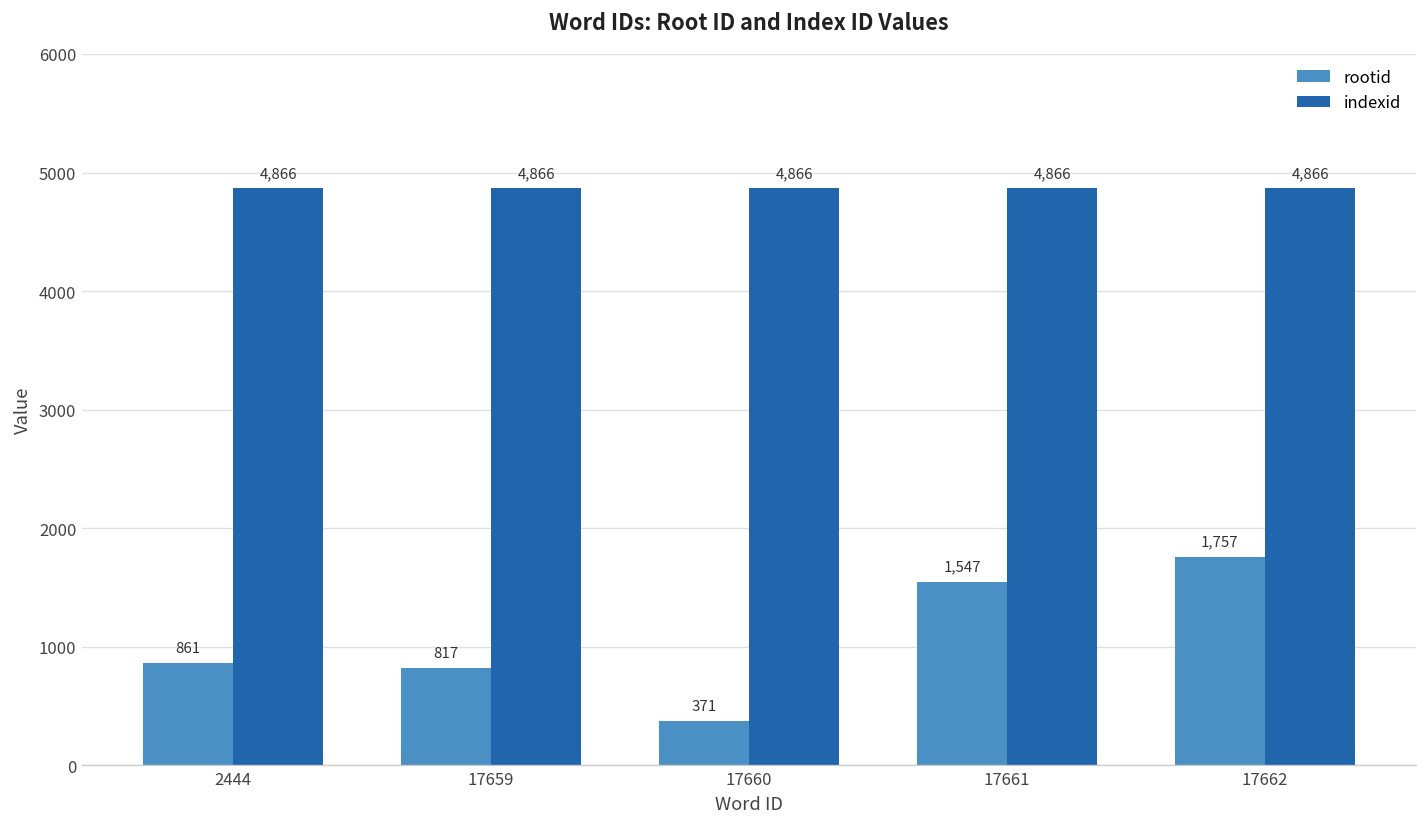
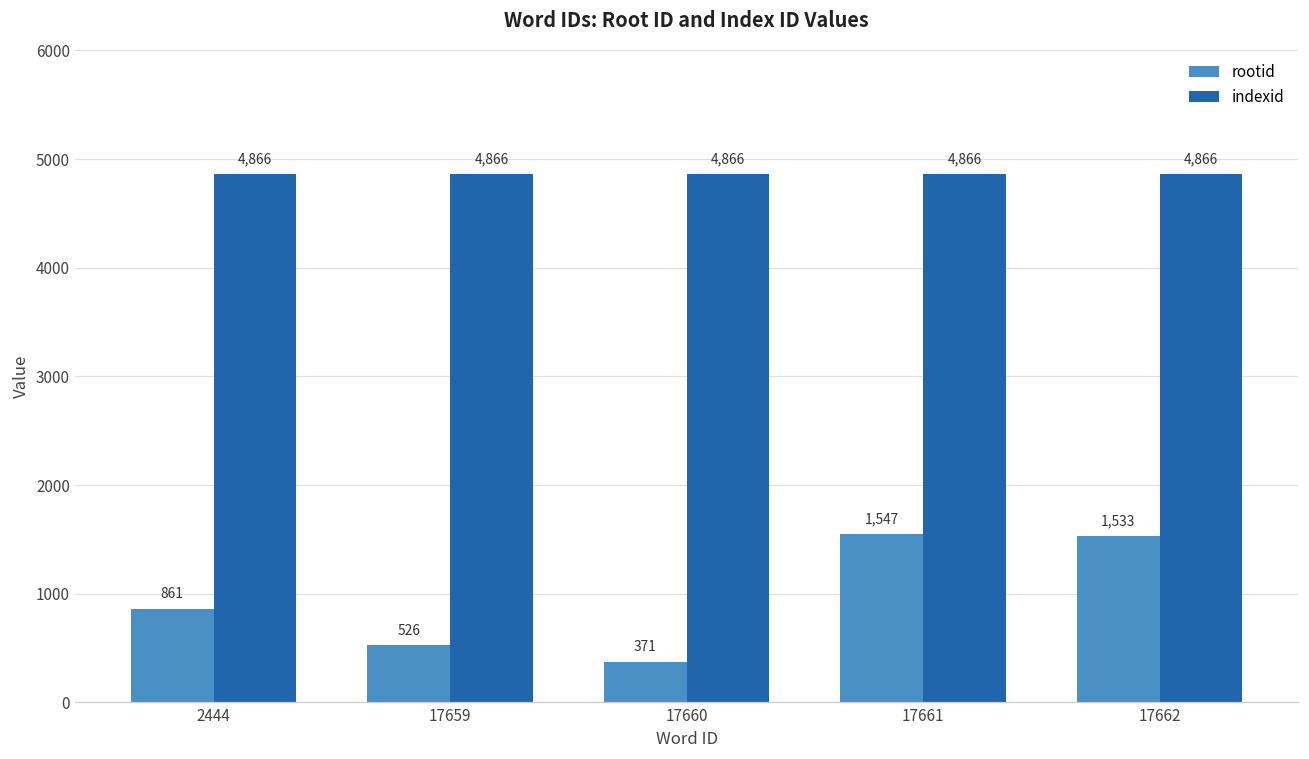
rootid, 17659: 817 -> 526
rootid, 17662: 1,757 -> 1,533
